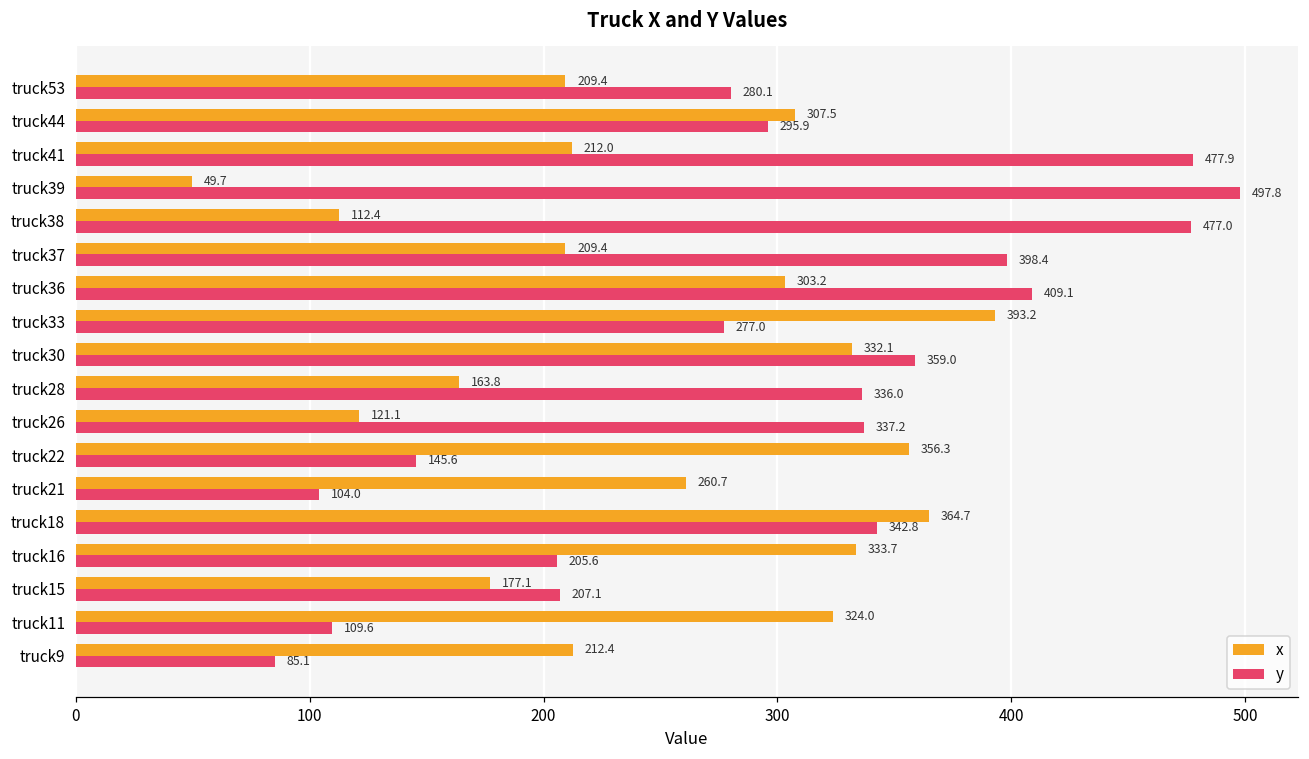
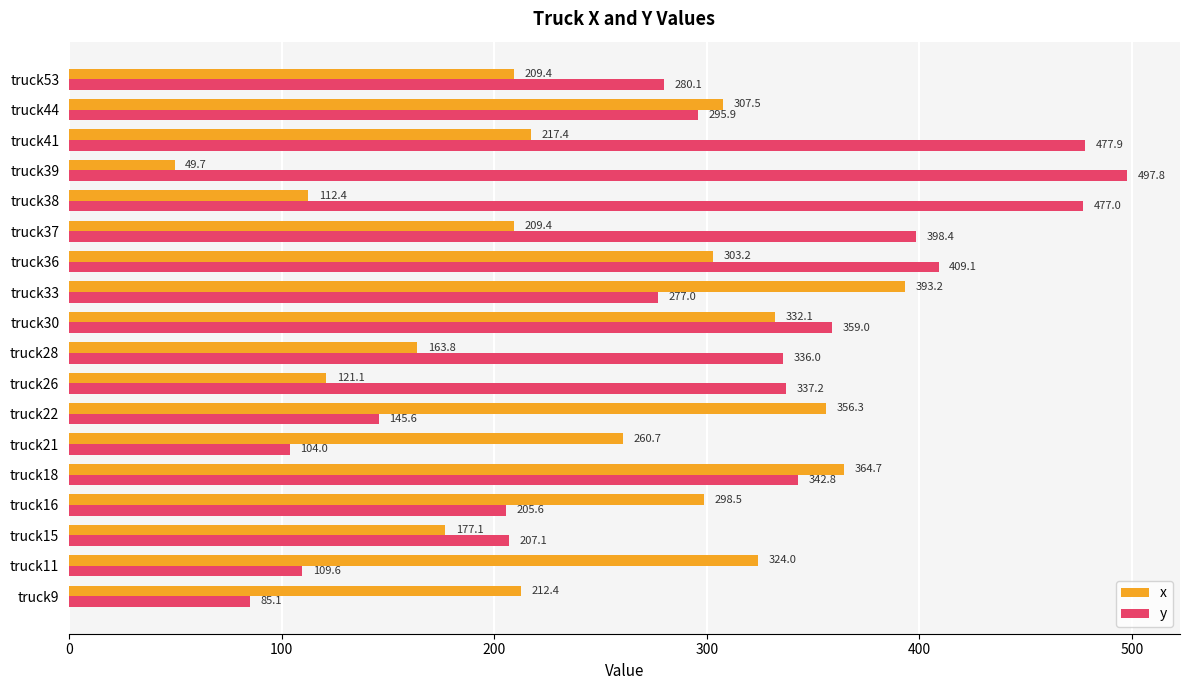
x, truck41: 212.0 -> 217.4
x, truck16: 333.7 -> 298.5
